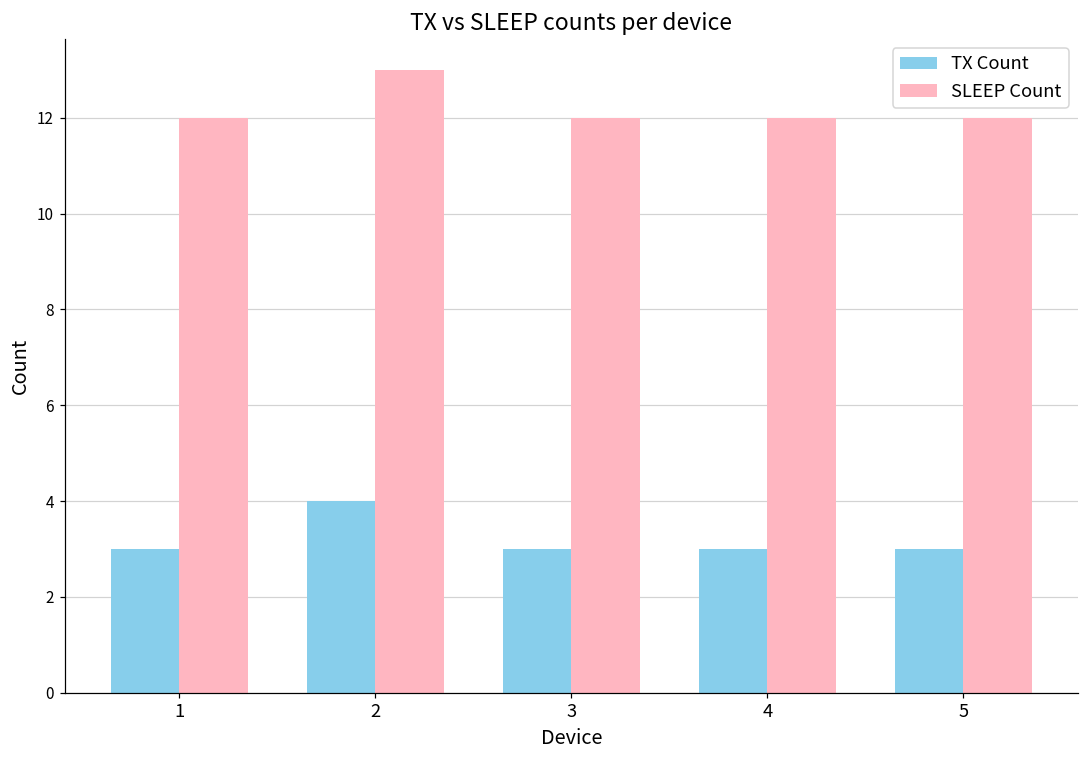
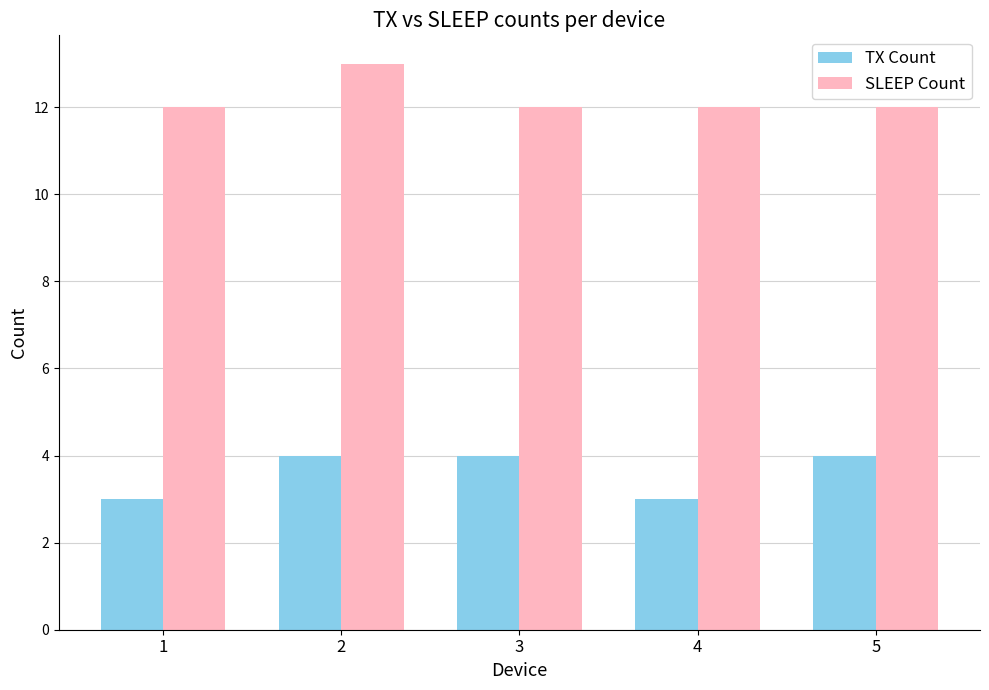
TX Count, 3: 3 -> 4
TX Count, 5: 3 -> 4
